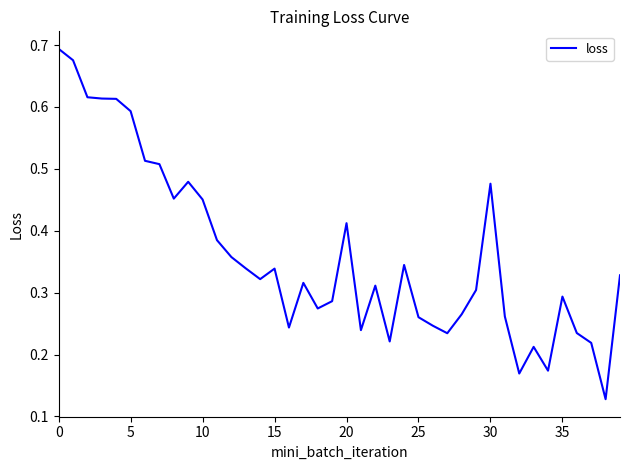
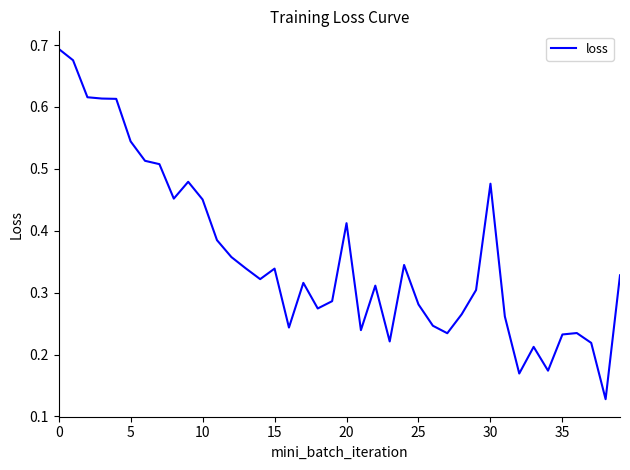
5: 0.59 -> 0.54
25: 0.26 -> 0.28
35: 0.29 -> 0.23
